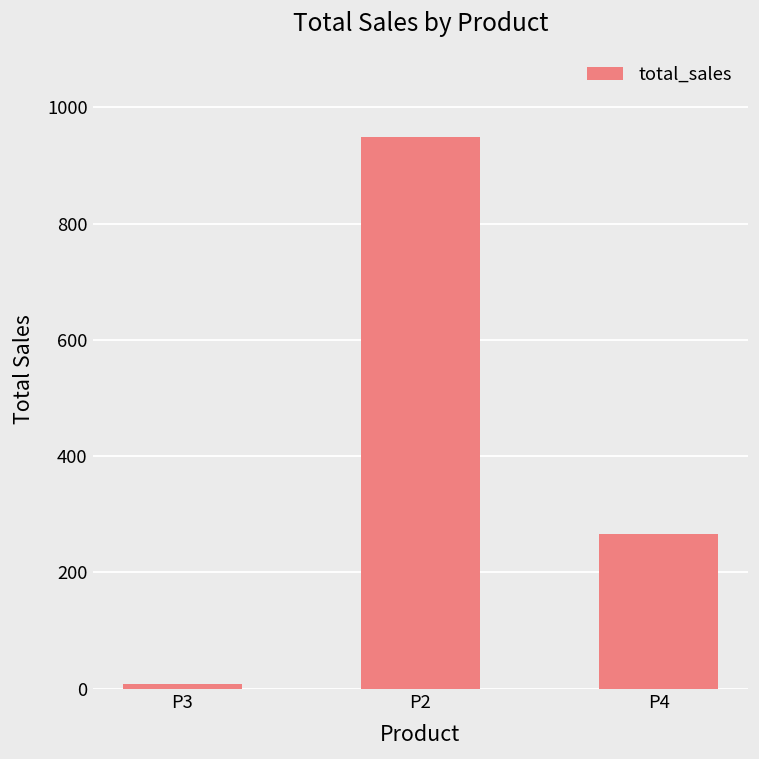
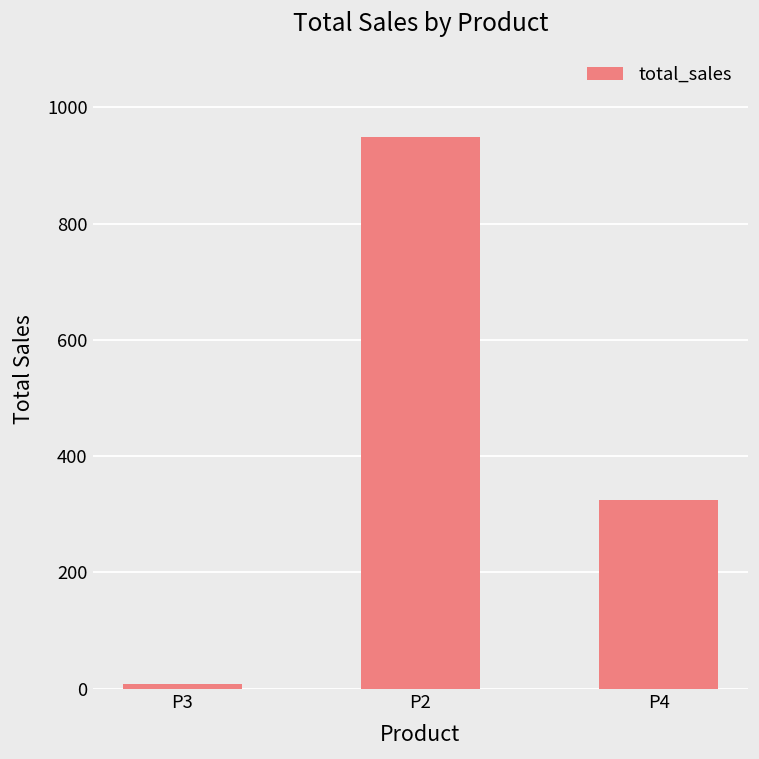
P4: 270 -> 320
